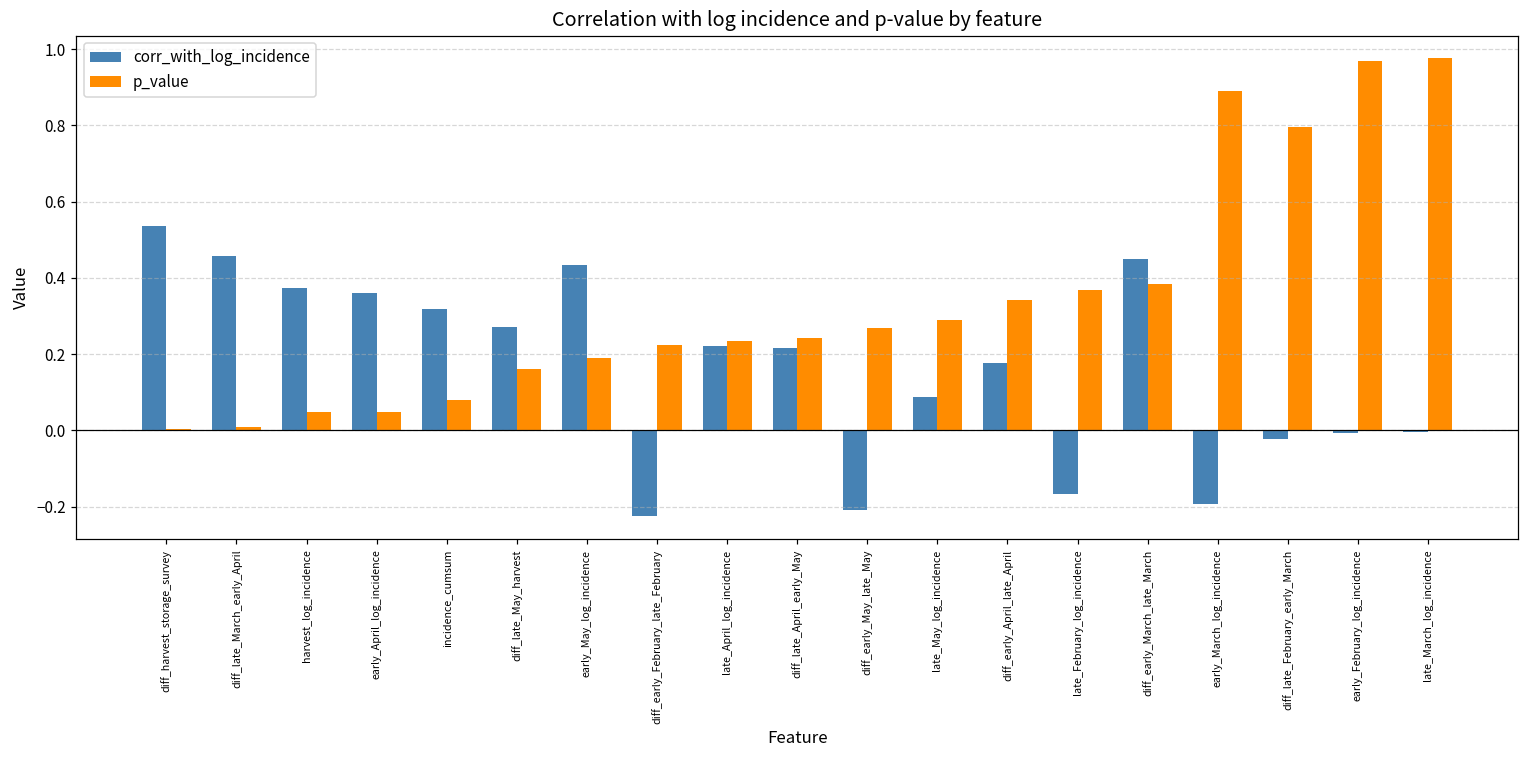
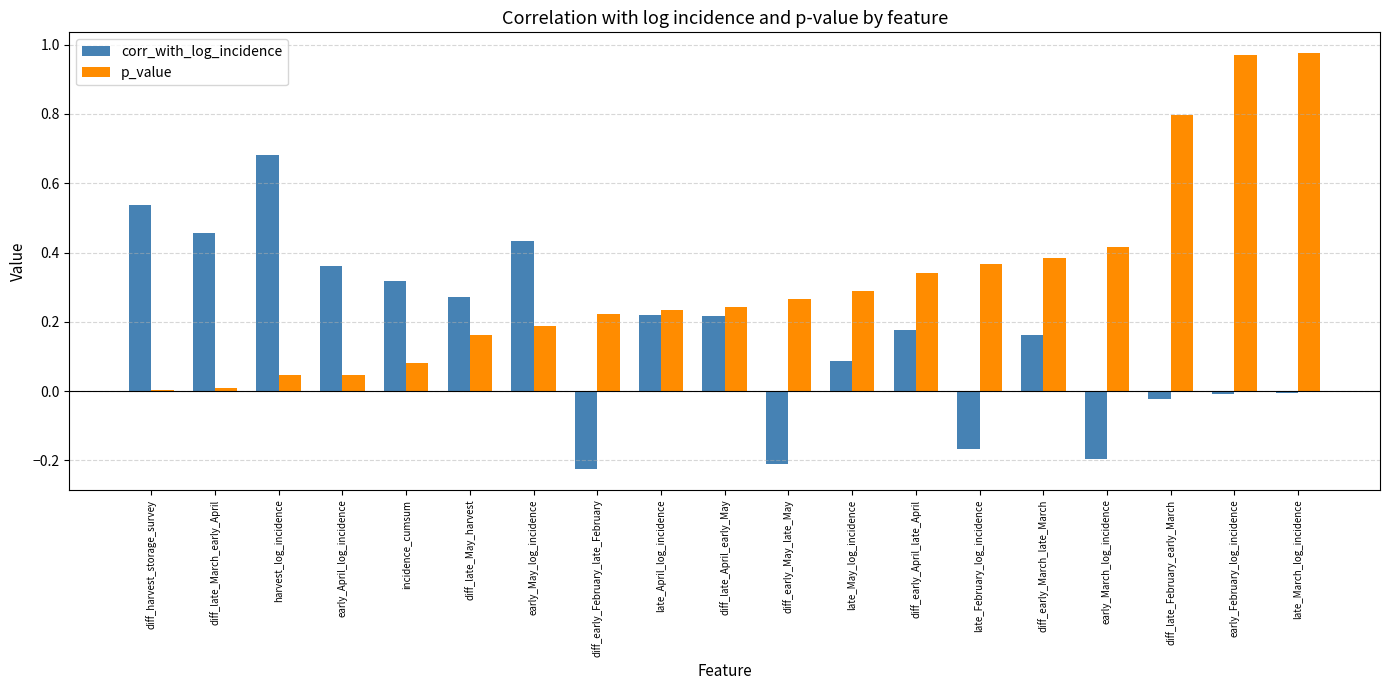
corr_with_log_incidence, harvest_log_incidence: 0.37 -> 0.68
corr_with_log_incidence, diff_early_March_late_March: 0.45 -> 0.16
p_value, early_March_log_incidence: 0.89 -> 0.42
